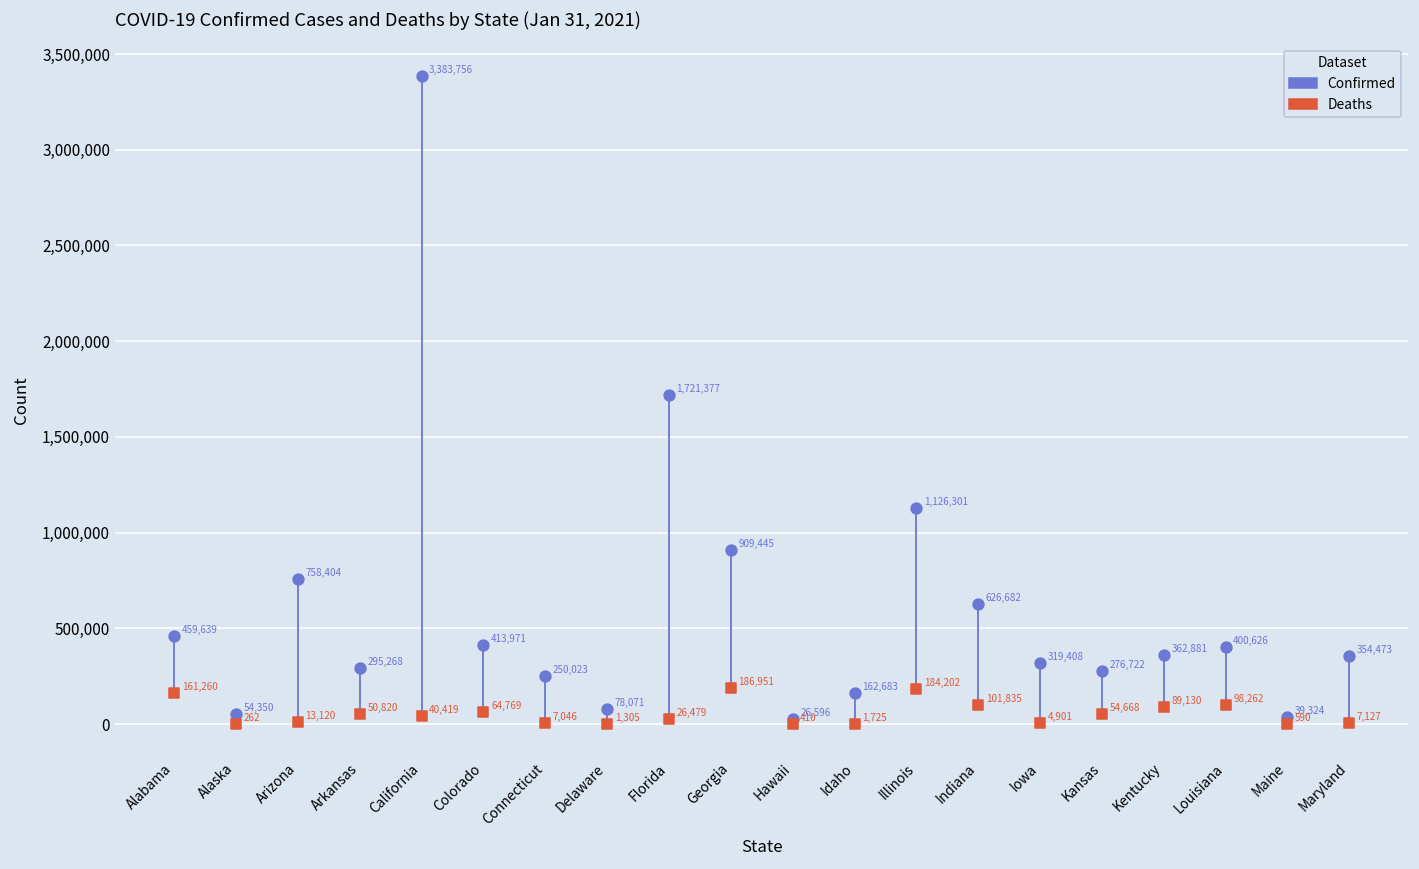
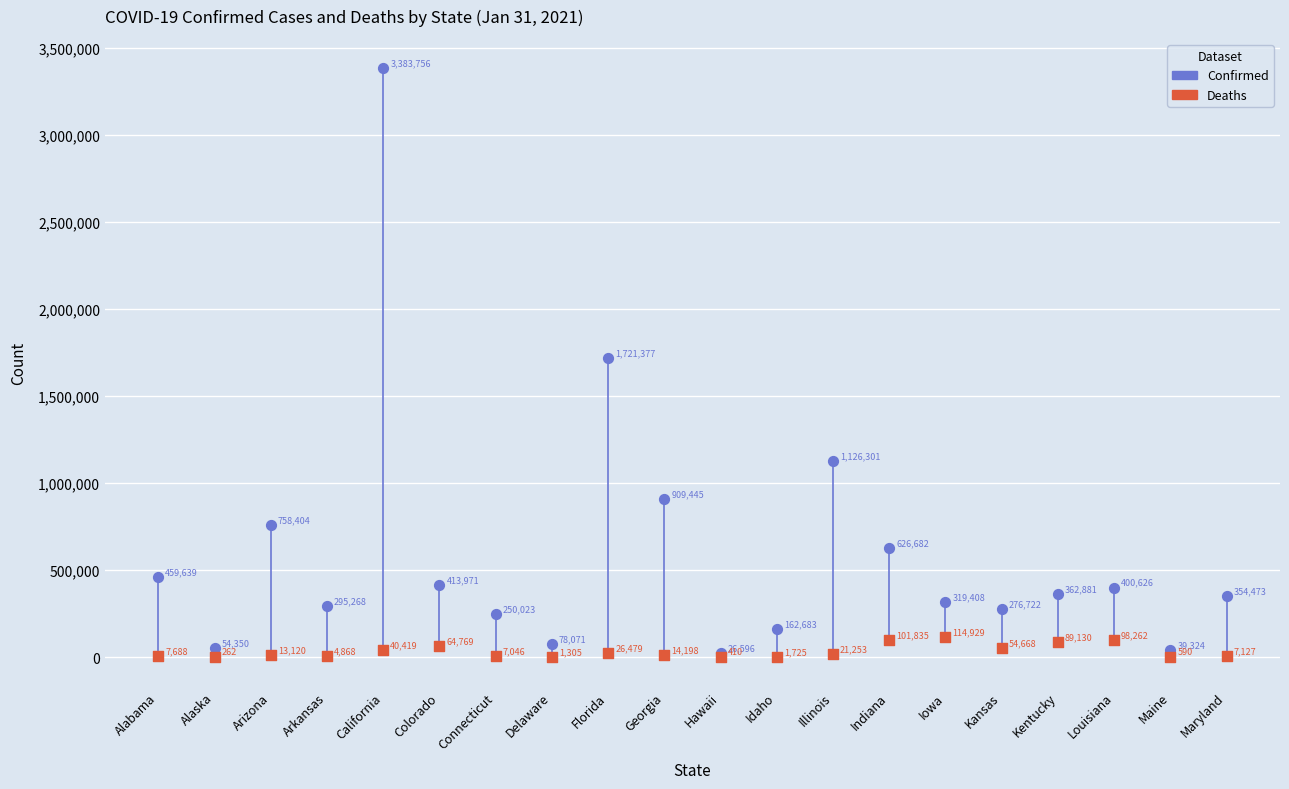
Deaths, Alabama: 161,260 -> 7,688
Deaths, Arkansas: 50,820 -> 4,868
Deaths, Georgia: 186,951 -> 14,198
Deaths, Illinois: 184,202 -> 21,253
Deaths, Iowa: 4,901 -> 114,929
